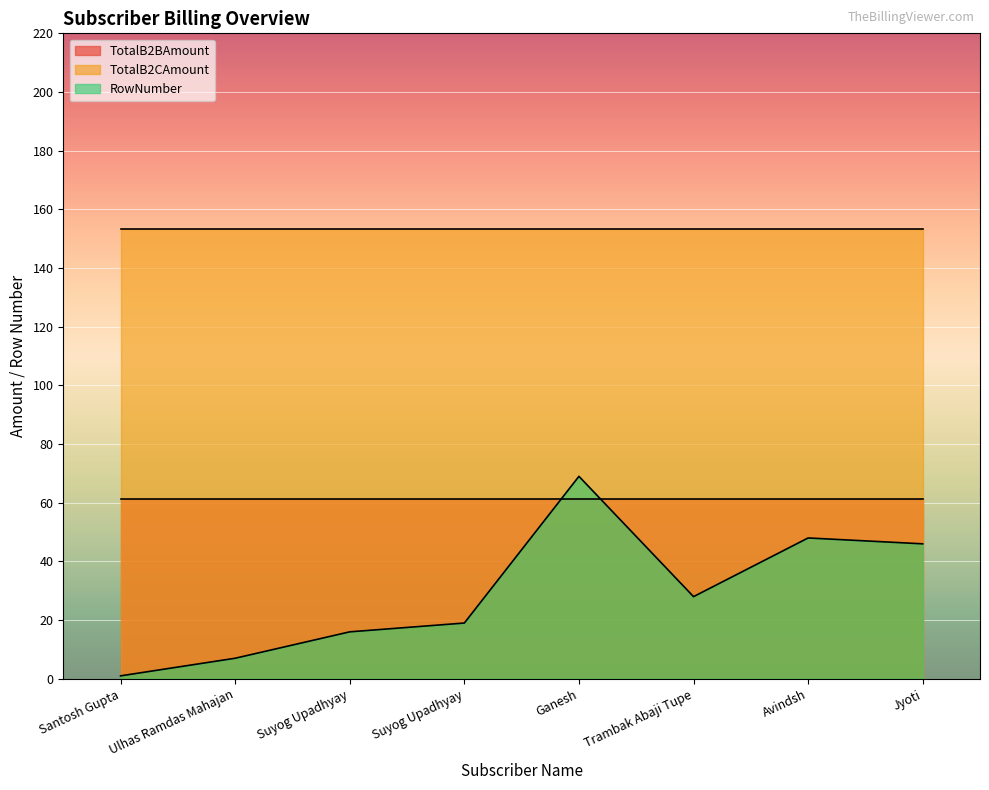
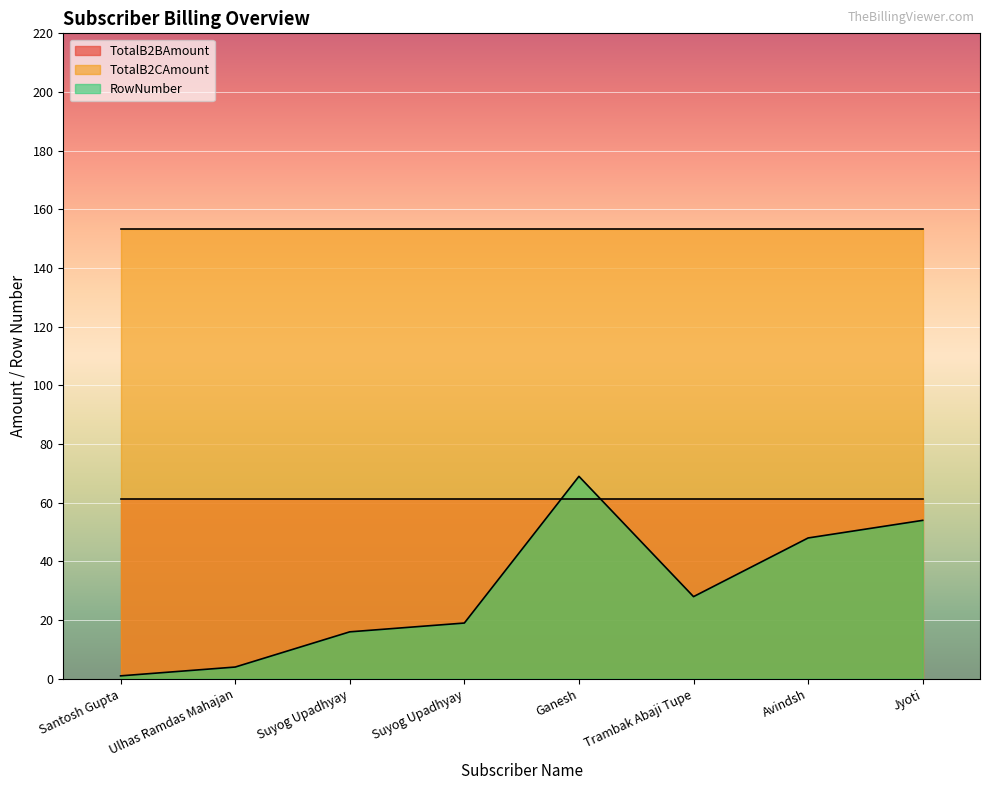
RowNumber, Ulhas Ramdas Mahajan: 7 -> 4
RowNumber, Jyoti: 46 -> 54
